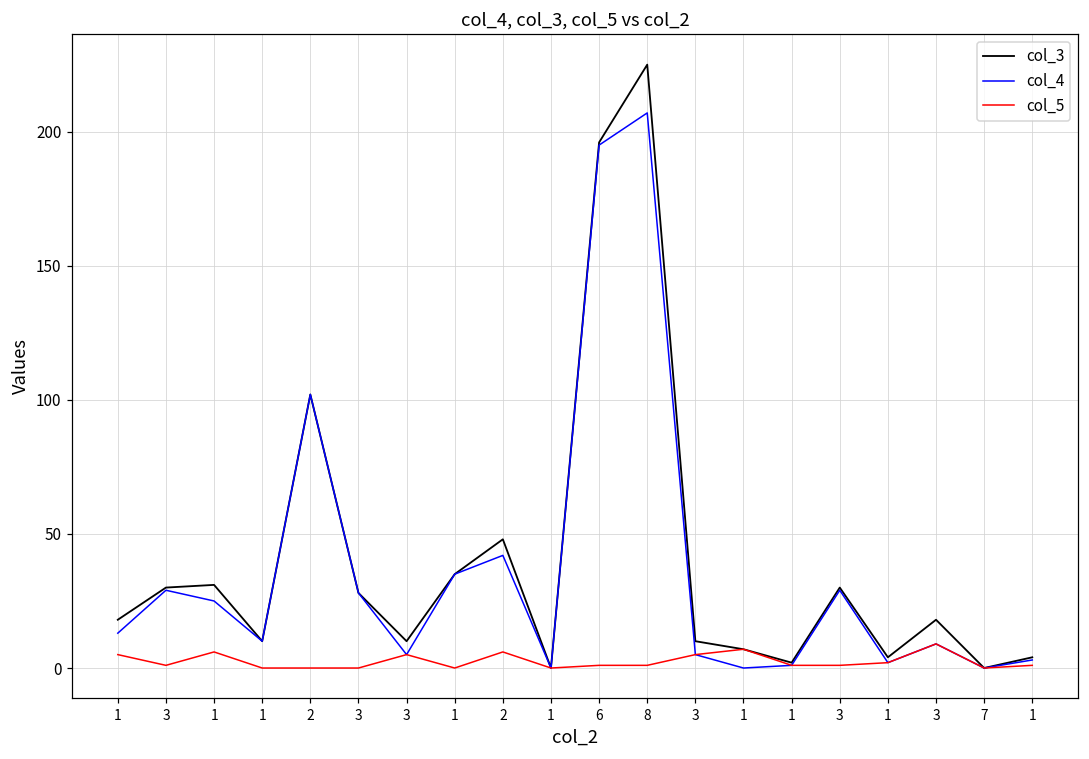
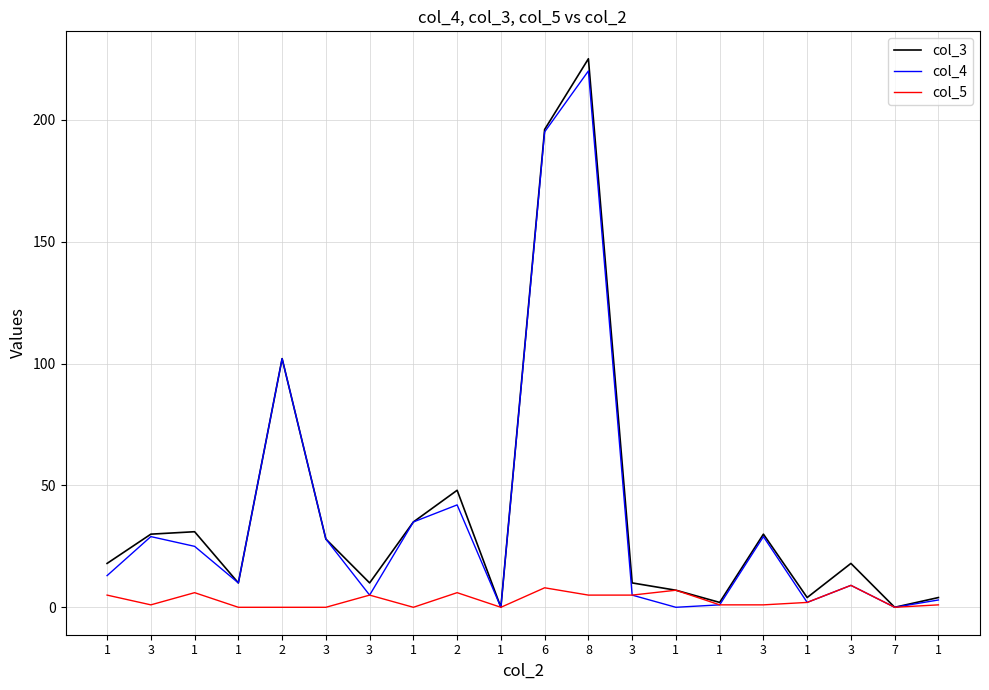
col_5, 6: 1 -> 8
col_4, 8: 207 -> 220
col_5, 8: 1 -> 5
